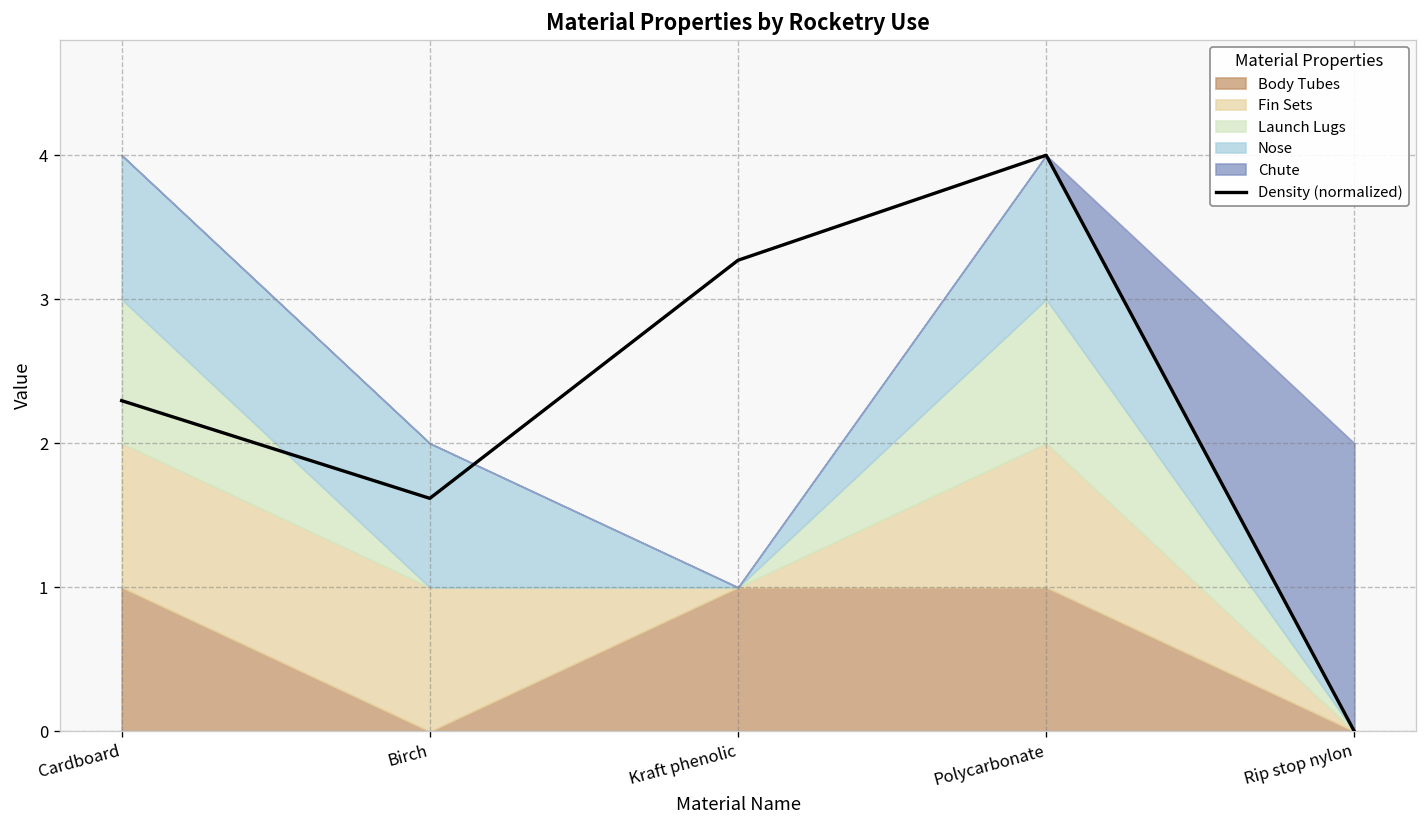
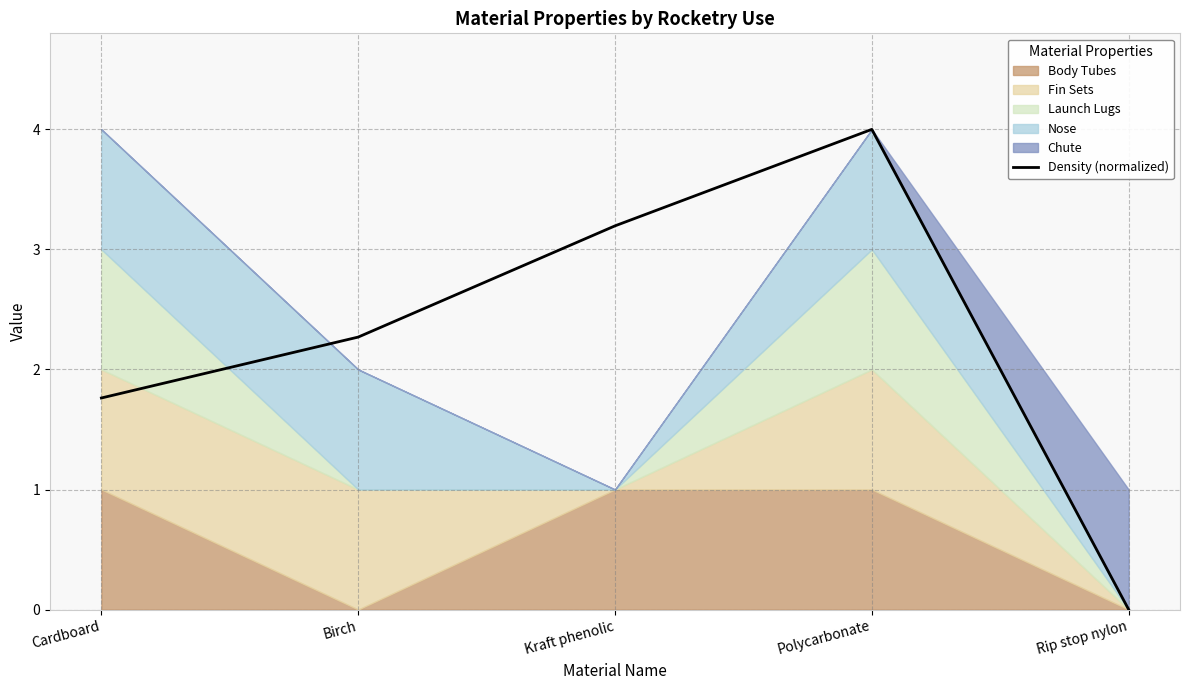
Density (normalized), Cardboard: 2.30 -> 1.76
Density (normalized), Birch: 1.62 -> 2.27
Density (normalized), Kraft phenolic: 3.27 -> 3.20
Chute, Rip stop nylon: 2 -> 1
